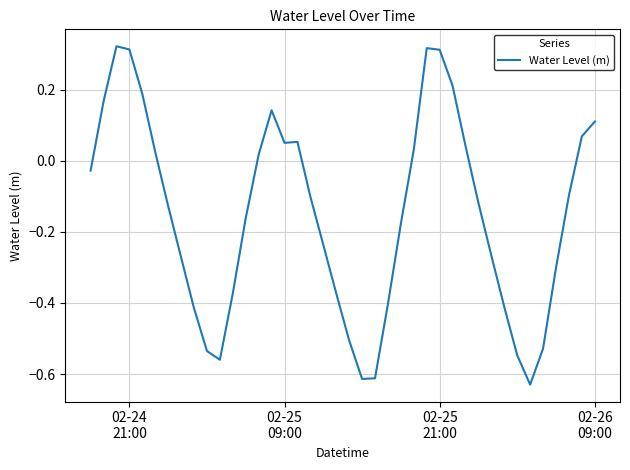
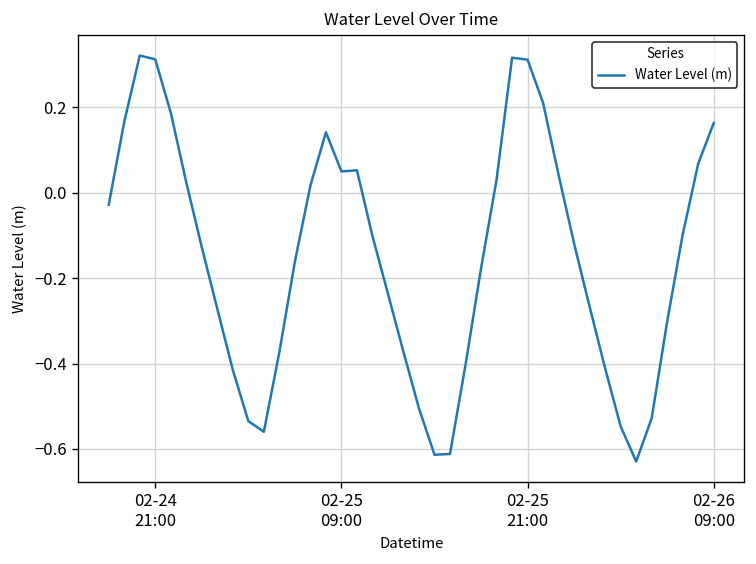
02-26 09:00: 0.11 -> 0.16
